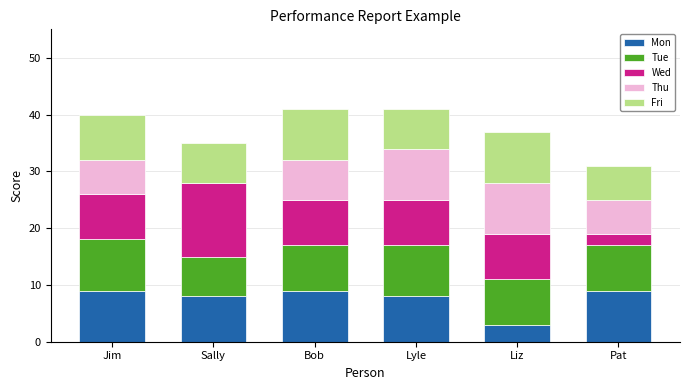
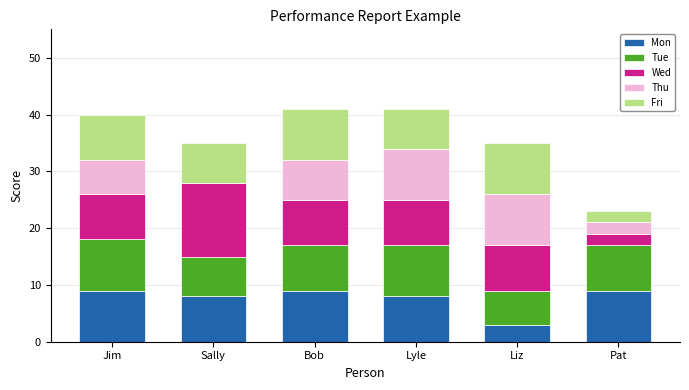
Tue, Liz: 8 -> 6
Thu, Pat: 6 -> 2
Fri, Pat: 6 -> 2
